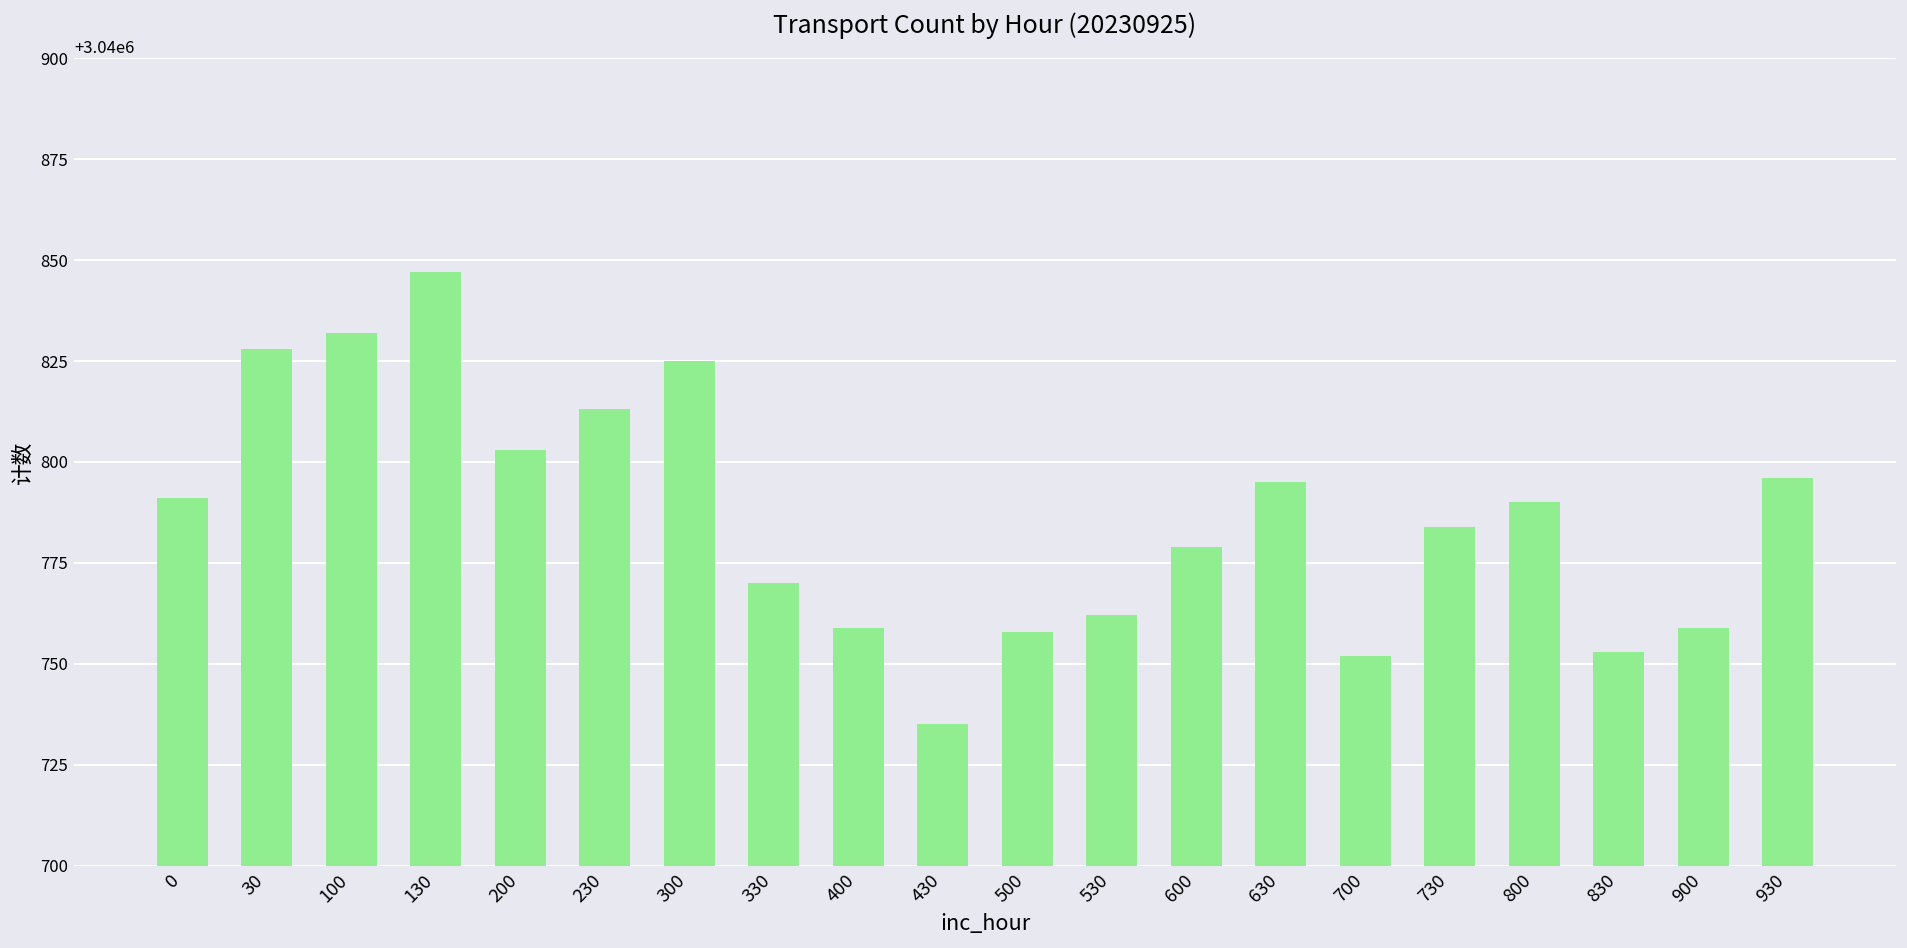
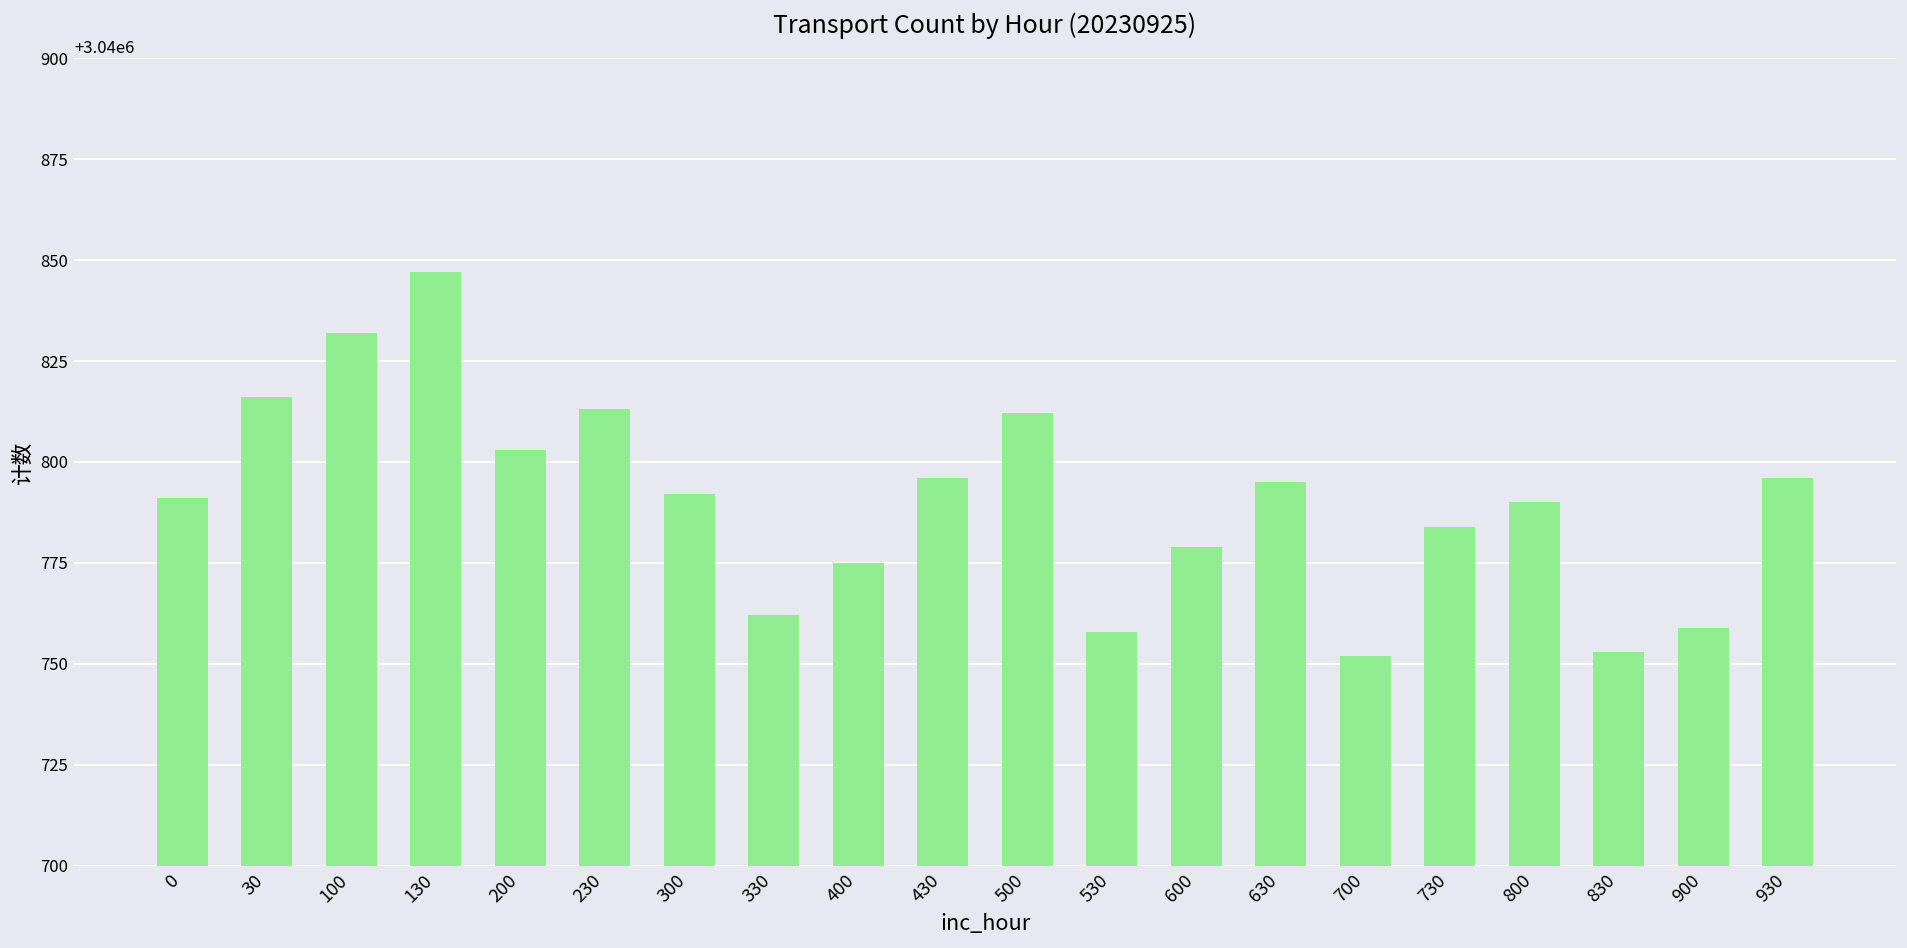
30: 3040828 -> 3040816
300: 3040825 -> 3040792
330: 3040770 -> 3040762
400: 3040759 -> 3040775
430: 3040735 -> 3040796
500: 3040758 -> 3040812
530: 3040762 -> 3040758
